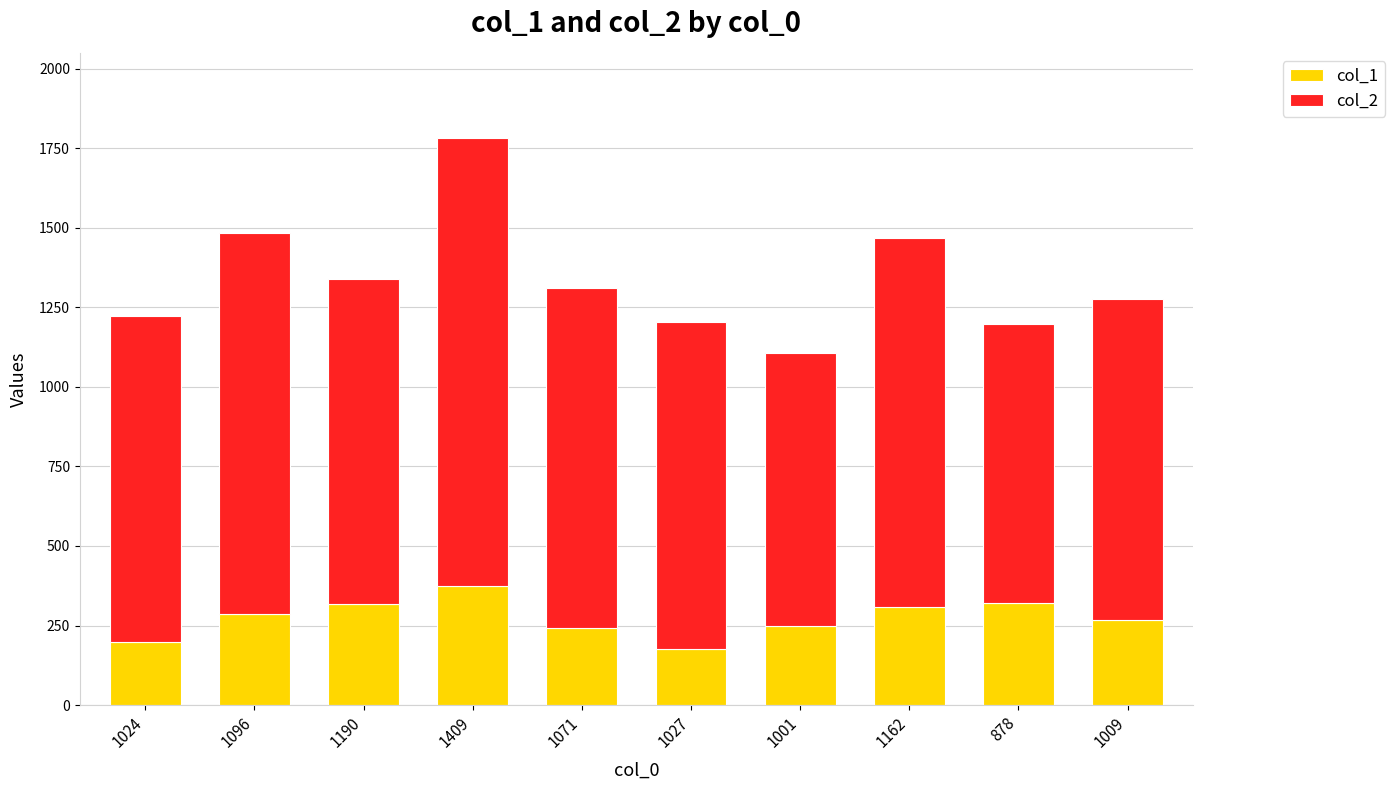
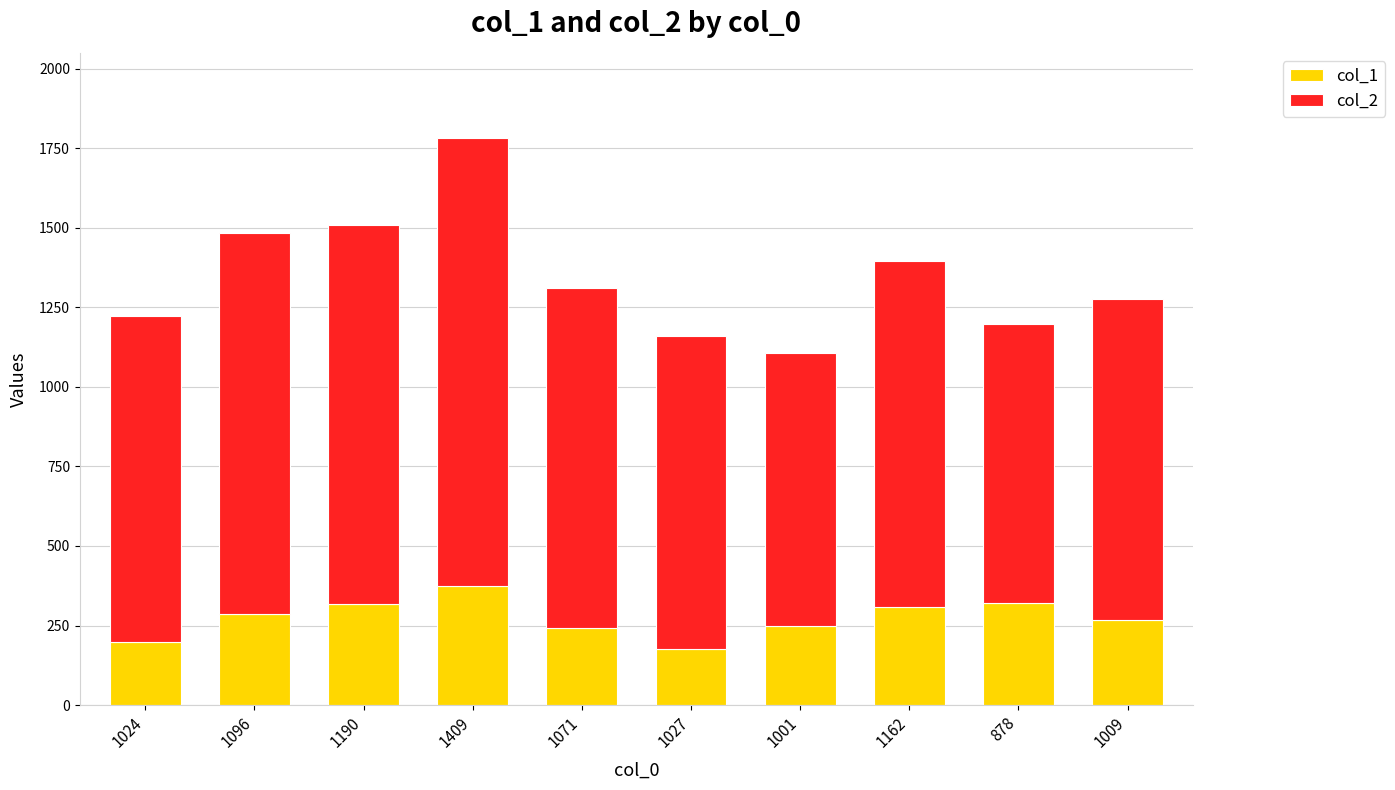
col_2, 1190: 1020 -> 1190
col_2, 1027: 1030 -> 980
col_2, 1162: 1160 -> 1090
